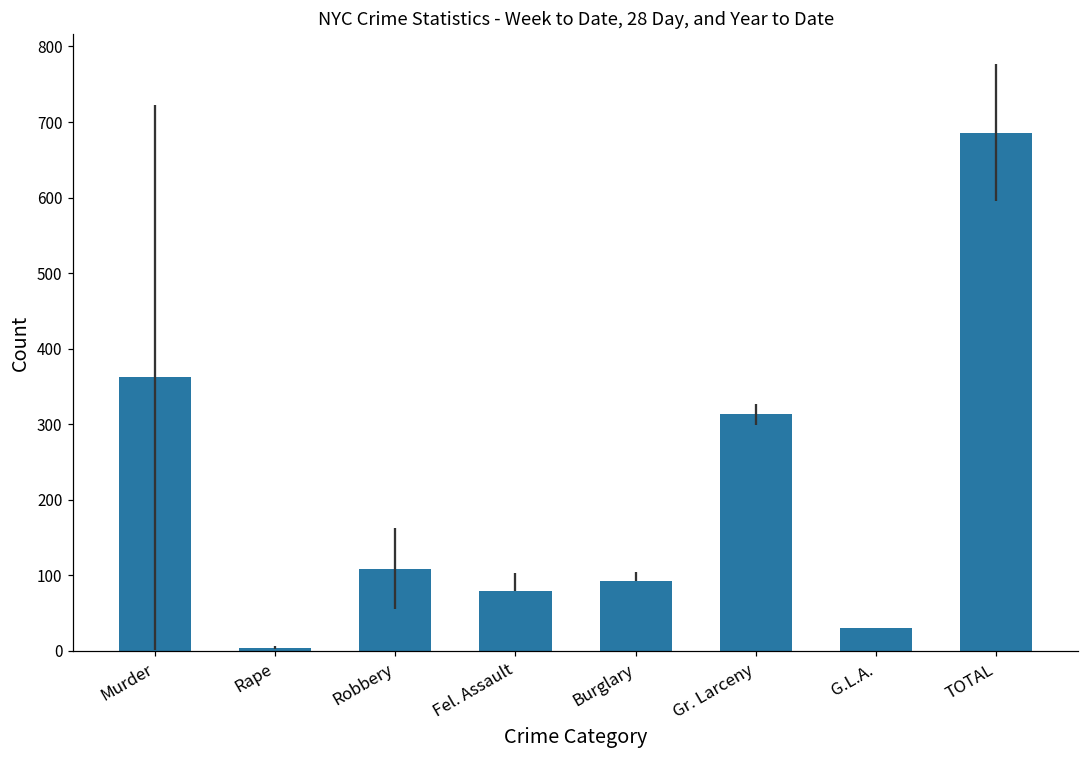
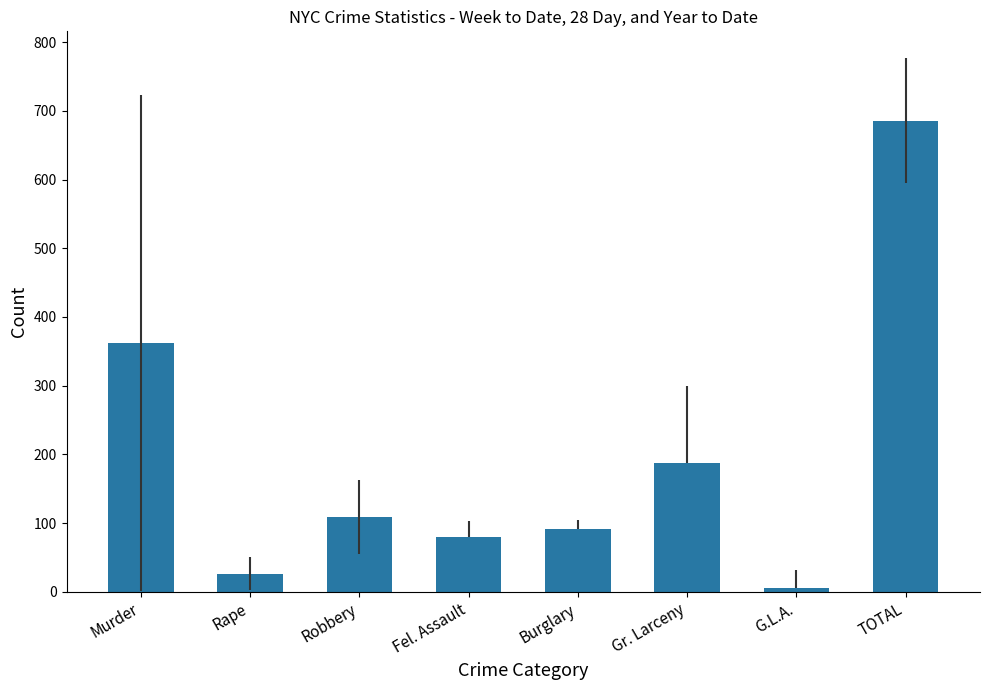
Rape: 0 -> 30
Gr. Larceny: 310 -> 190
G.L.A.: 30 -> 10
